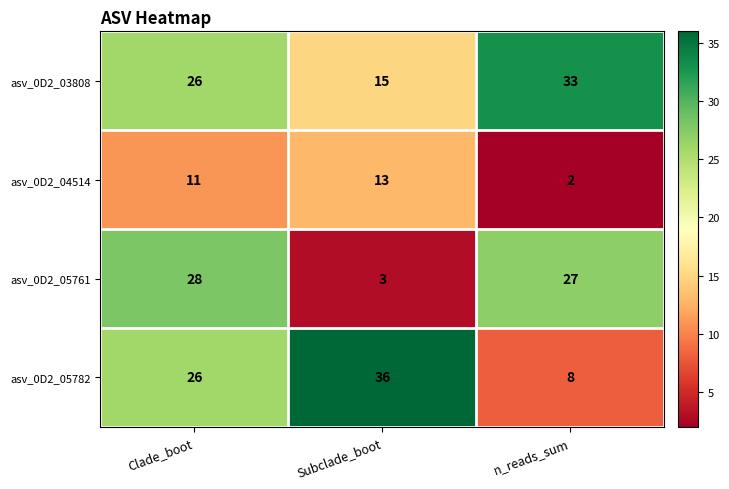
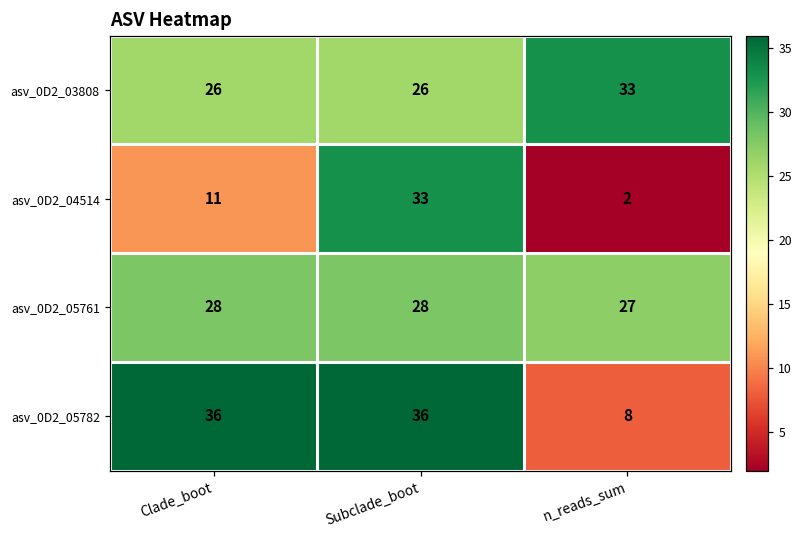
asv_0D2_03808, Subclade_boot: 15 -> 26
asv_0D2_04514, Subclade_boot: 13 -> 33
asv_0D2_05761, Subclade_boot: 3 -> 28
asv_0D2_05782, Clade_boot: 26 -> 36
